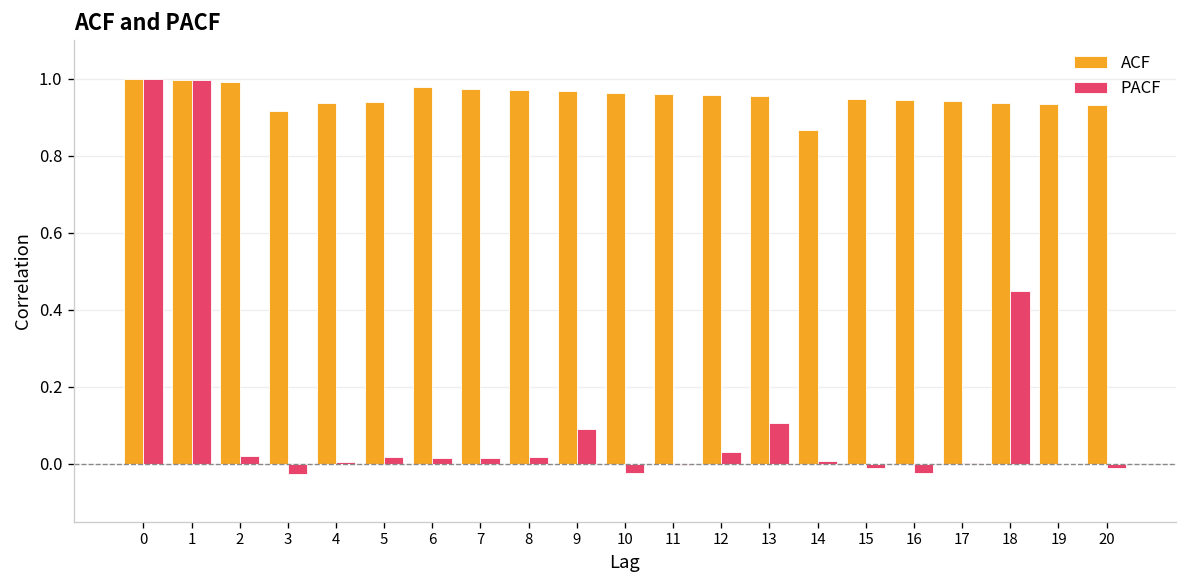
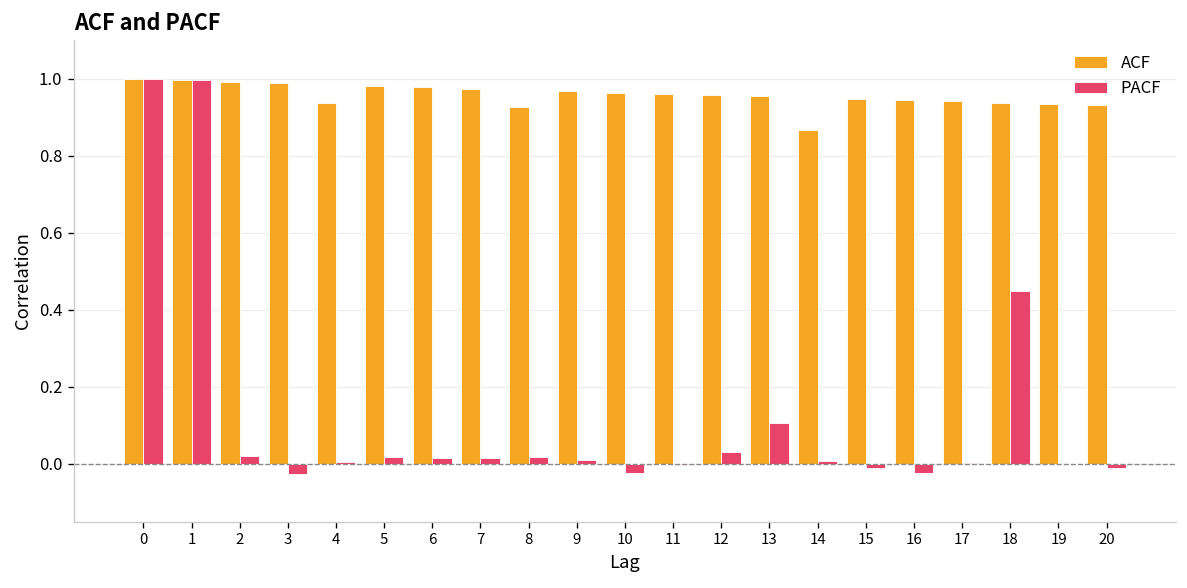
ACF, 3: 0.92 -> 0.99
ACF, 5: 0.94 -> 0.98
ACF, 8: 0.97 -> 0.93
PACF, 9: 0.09 -> 0.01
